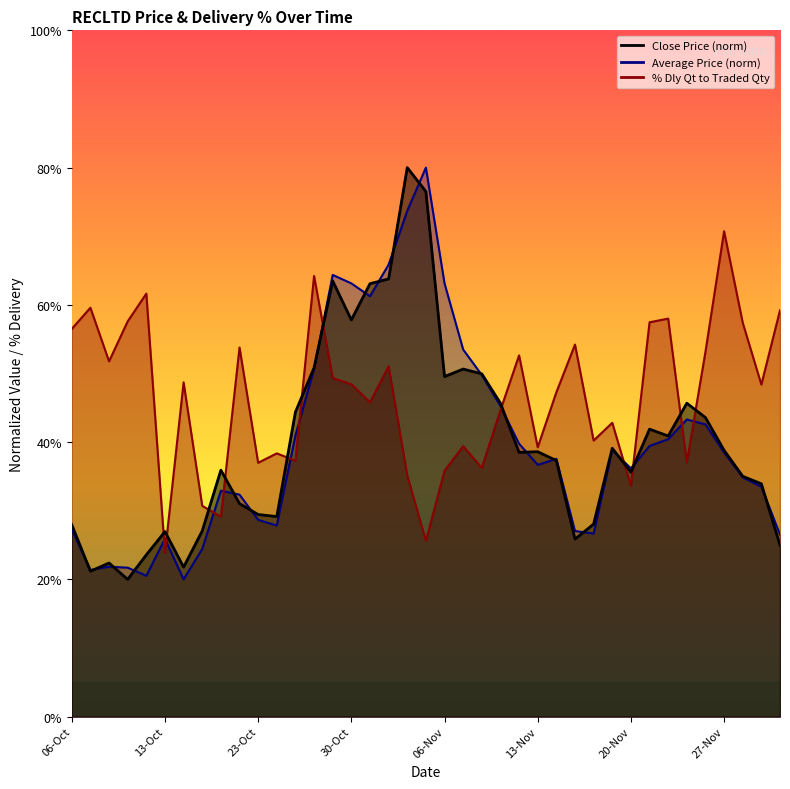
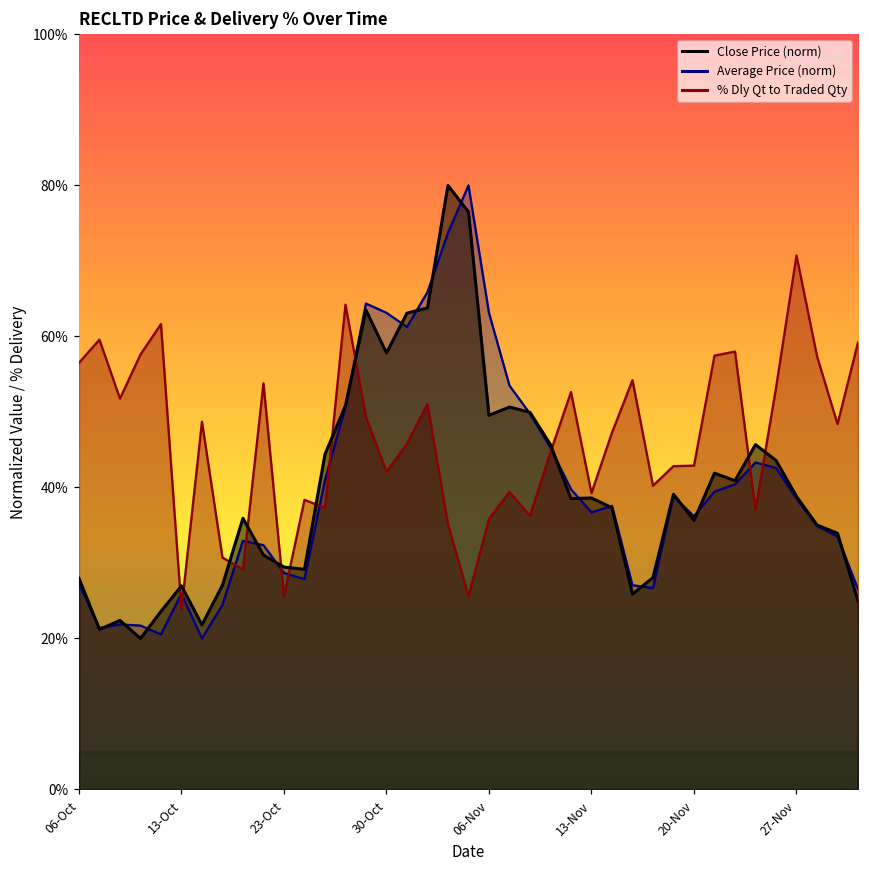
% Dly Qt to Traded Qty, 23-Oct: 37% -> 26%
% Dly Qt to Traded Qty, 30-Oct: 48% -> 42%
% Dly Qt to Traded Qty, 20-Nov: 34% -> 43%
